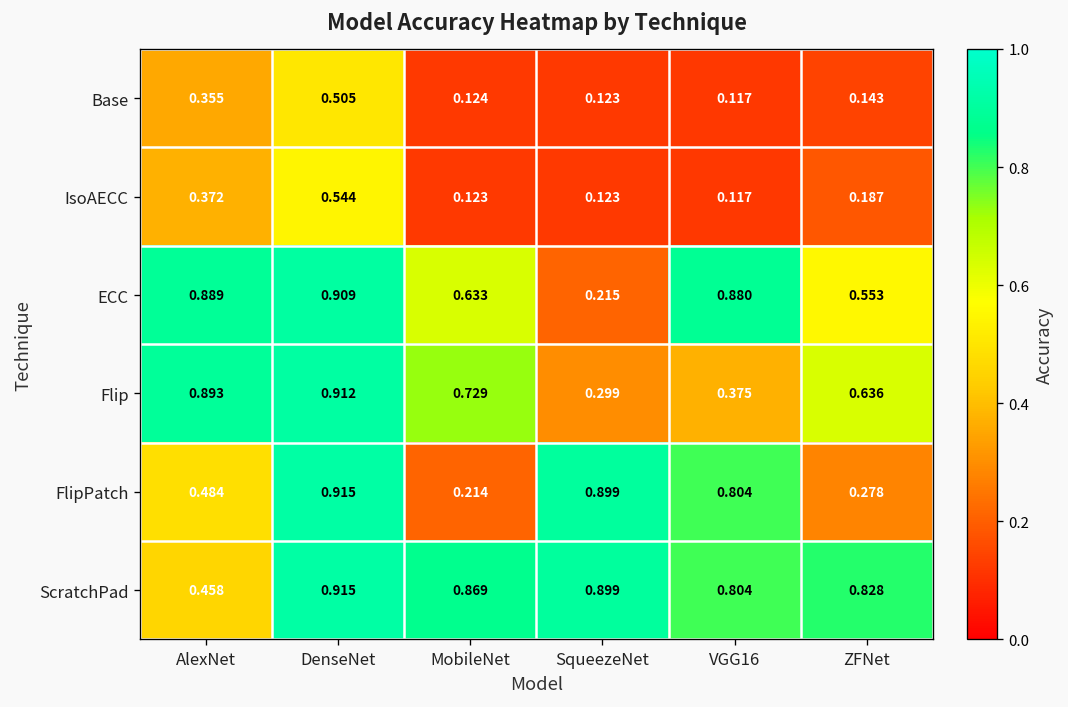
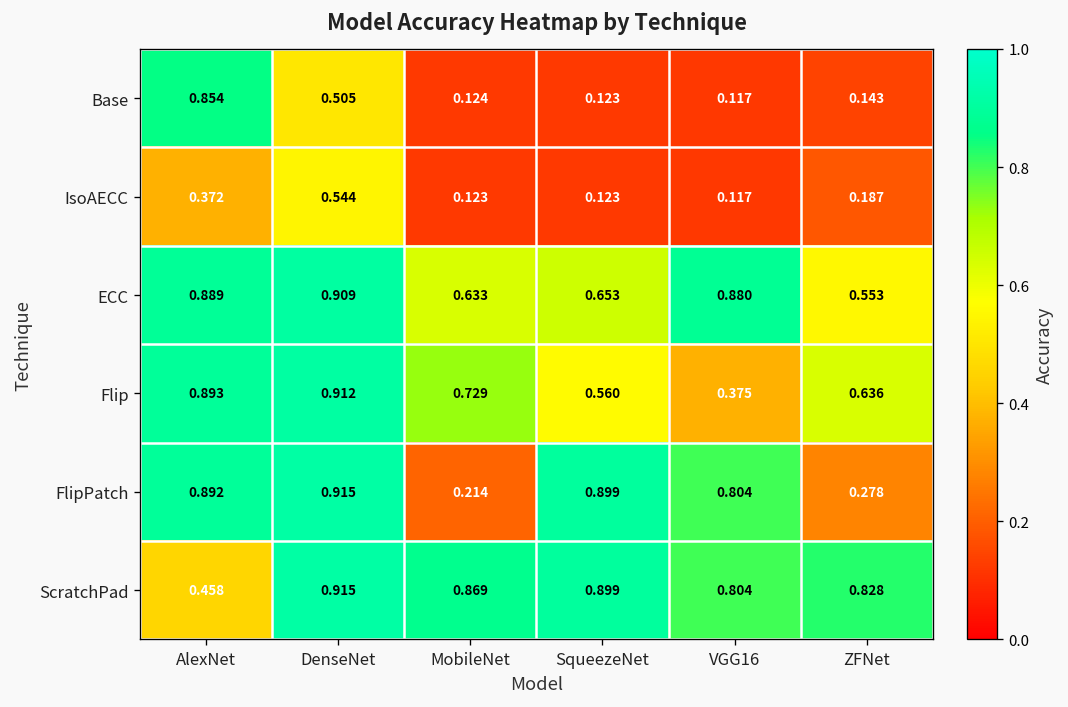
Base, AlexNet: 0.355 -> 0.854
ECC, SqueezeNet: 0.215 -> 0.653
Flip, SqueezeNet: 0.299 -> 0.560
FlipPatch, AlexNet: 0.484 -> 0.892
